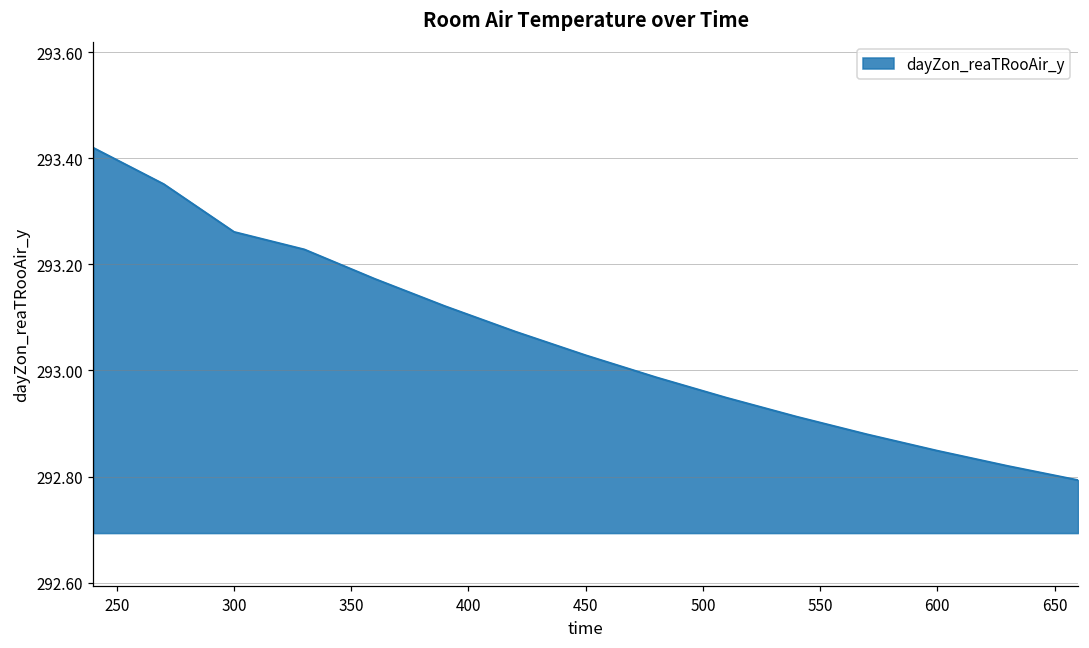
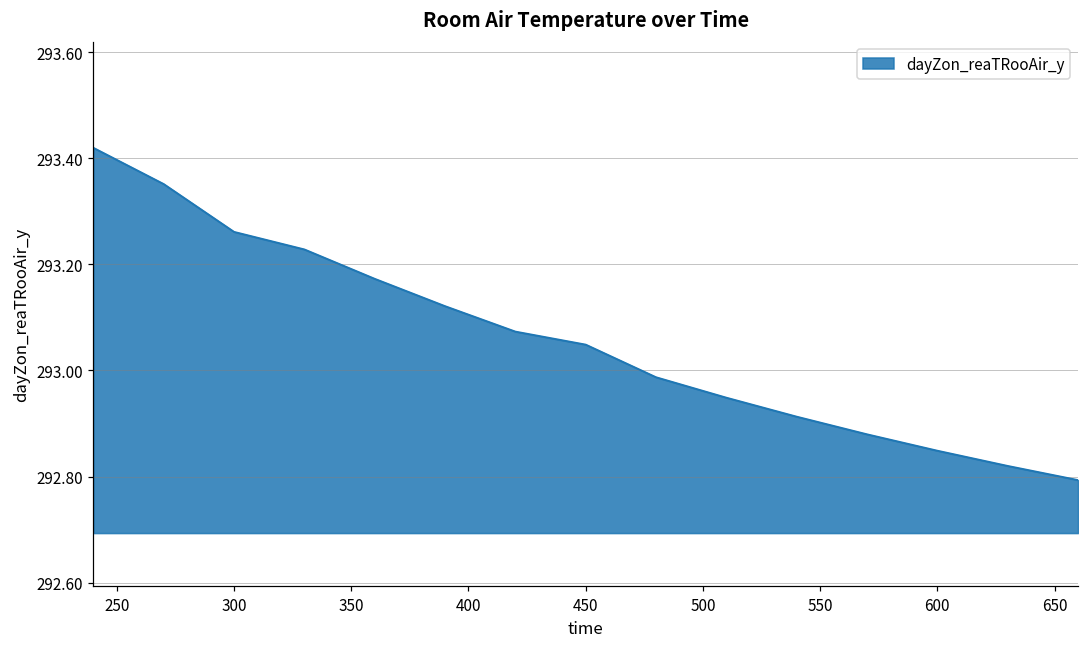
450: 293.03 -> 293.05
